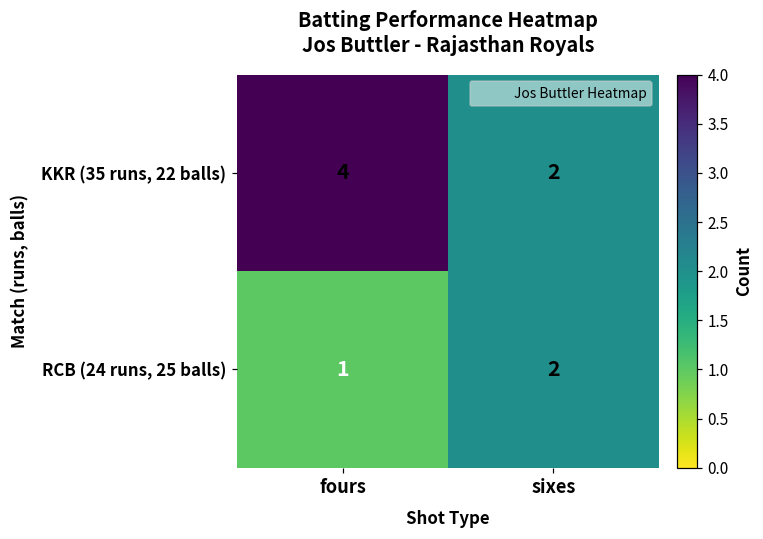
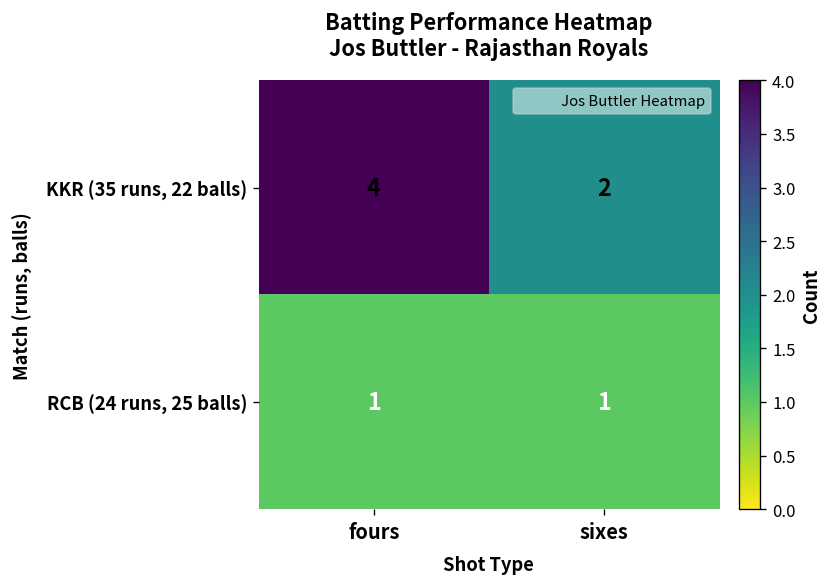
RCB (24 runs, 25 balls), sixes: 2 -> 1
